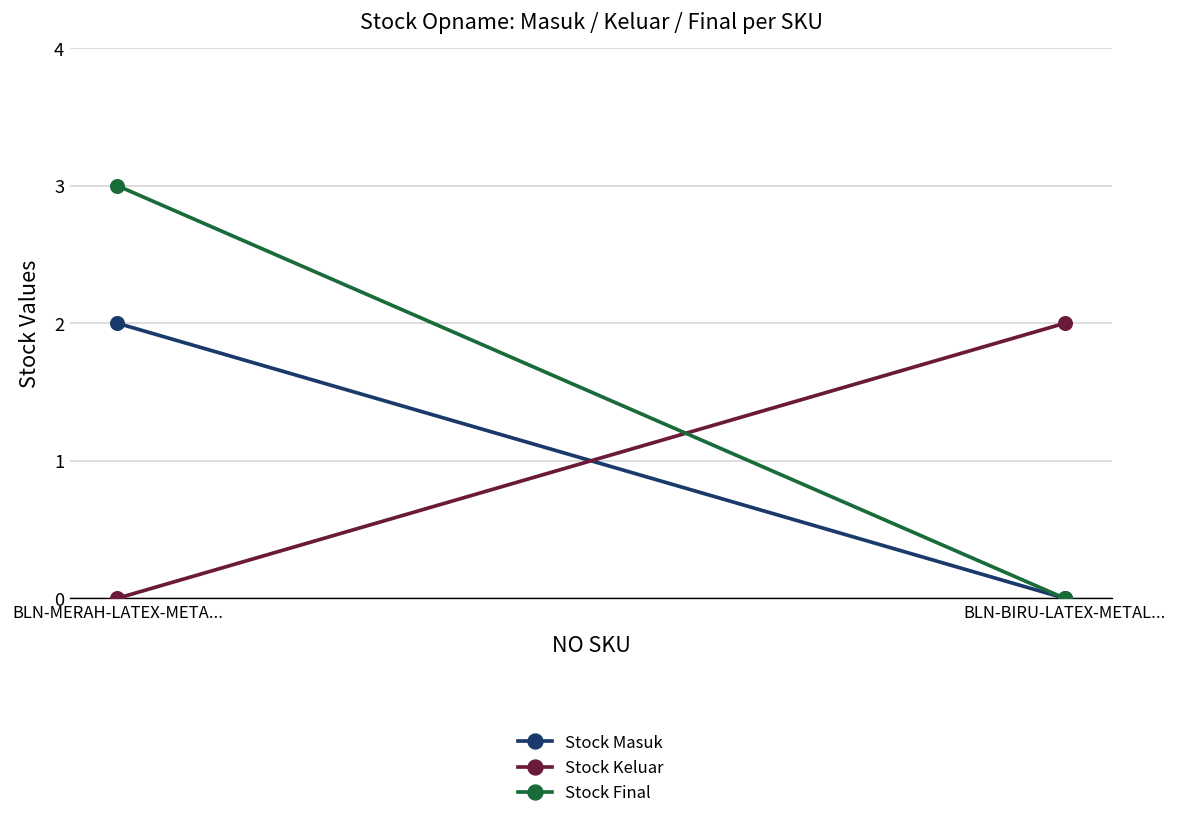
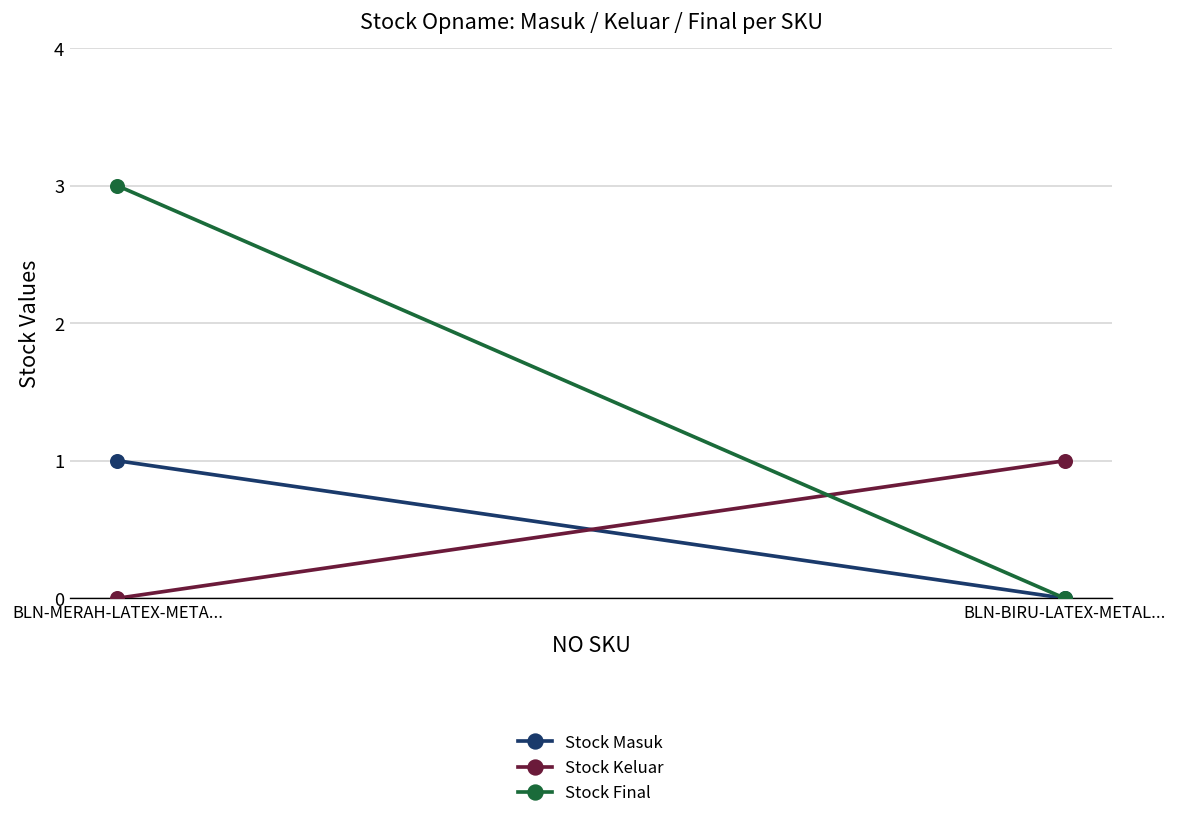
Stock Masuk, BLN-MERAH-LATEX-META...: 2 -> 1
Stock Keluar, BLN-BIRU-LATEX-METAL...: 2 -> 1
